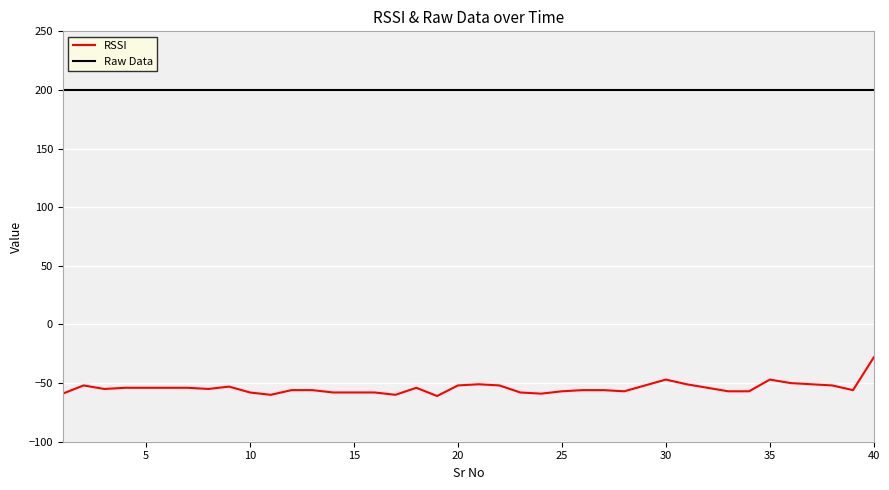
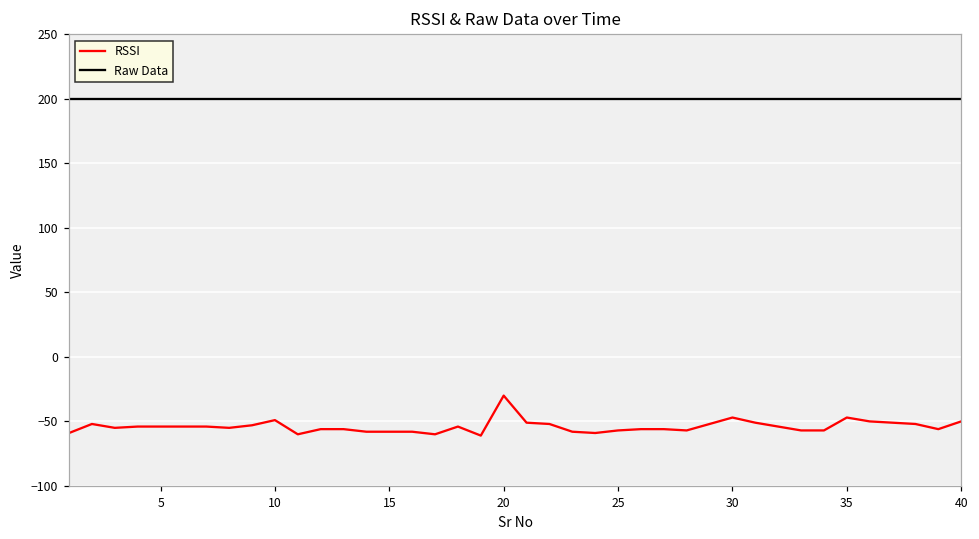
RSSI, 10: -58 -> -49
RSSI, 20: -52 -> -30
RSSI, 40: -28 -> -50
